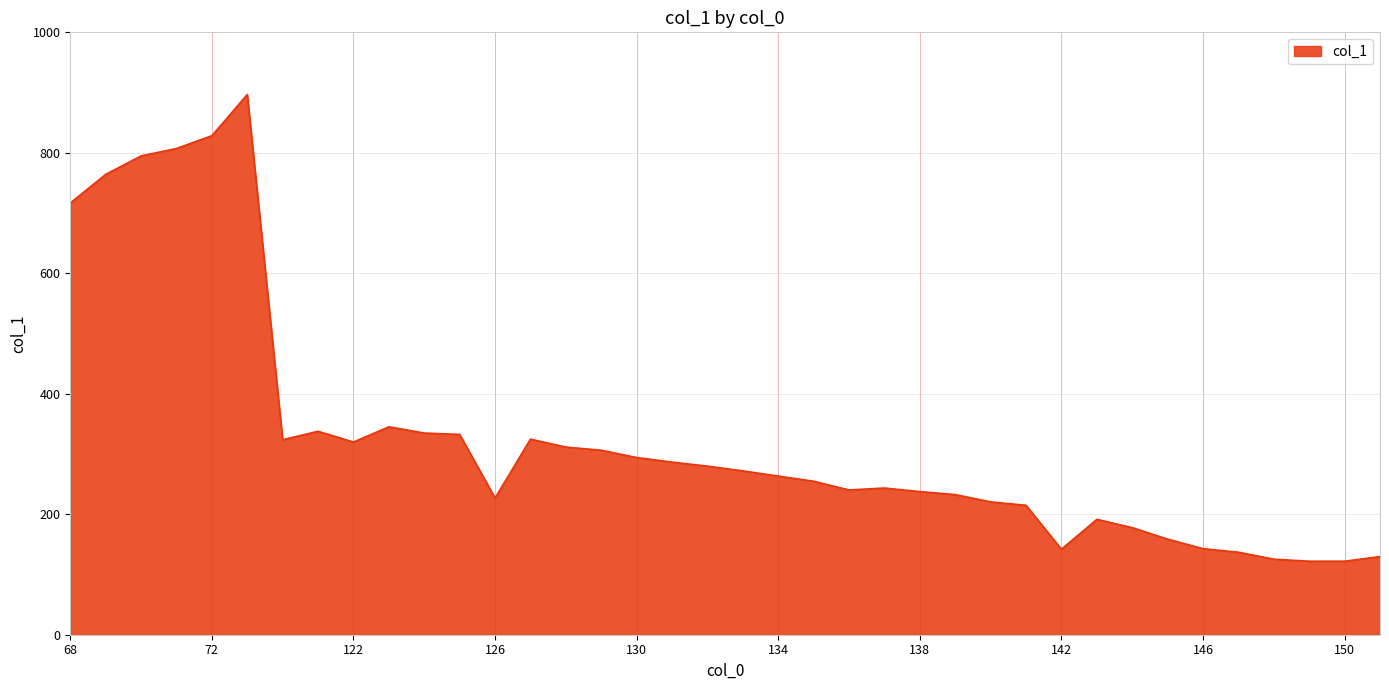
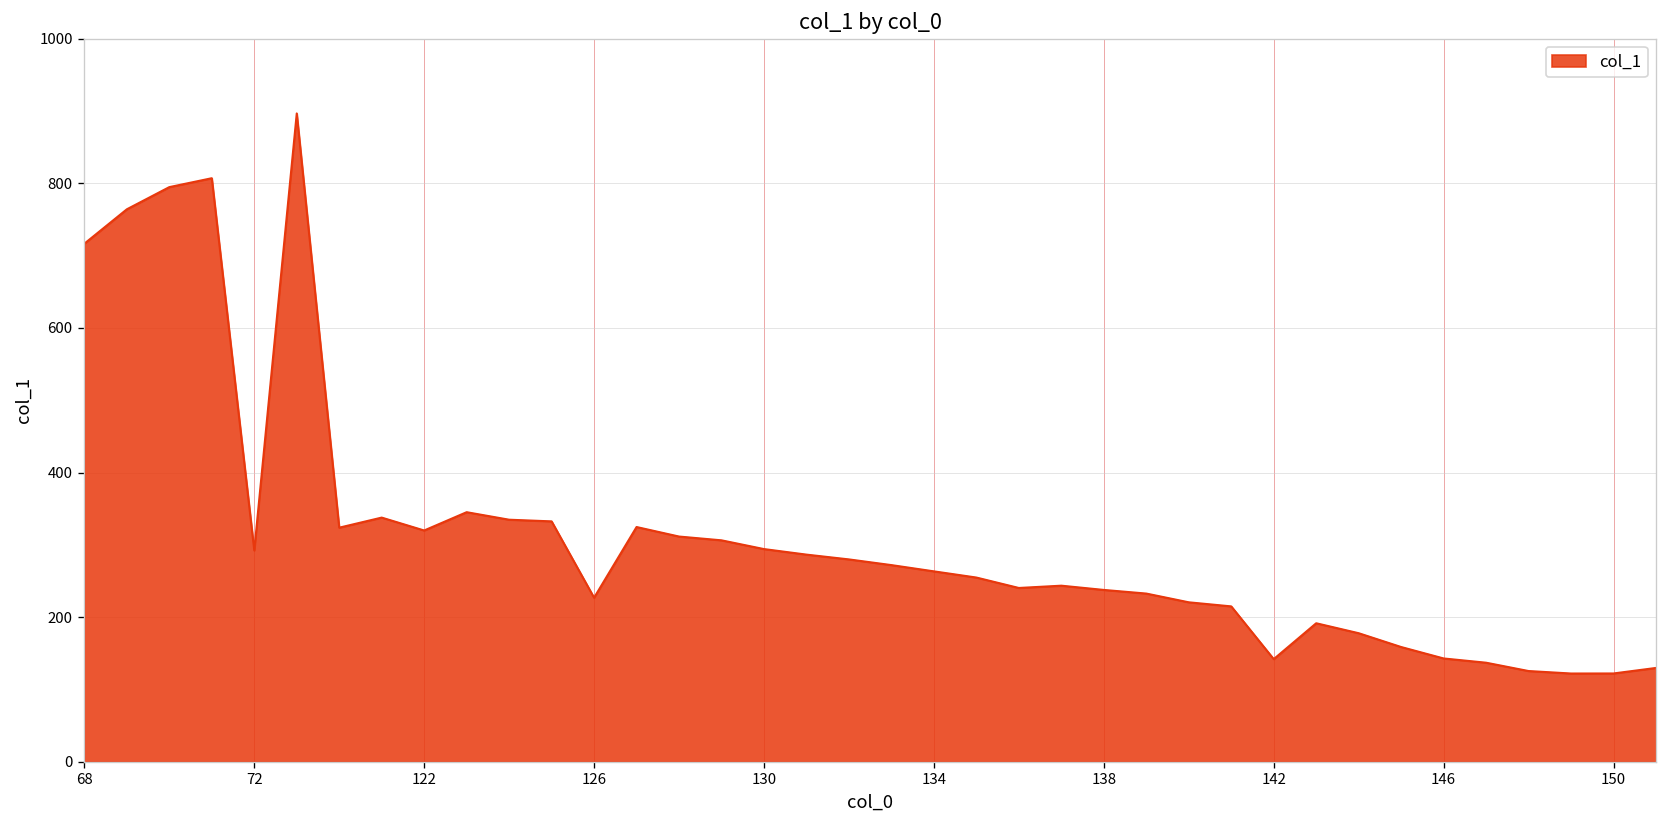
72: 830 -> 290
